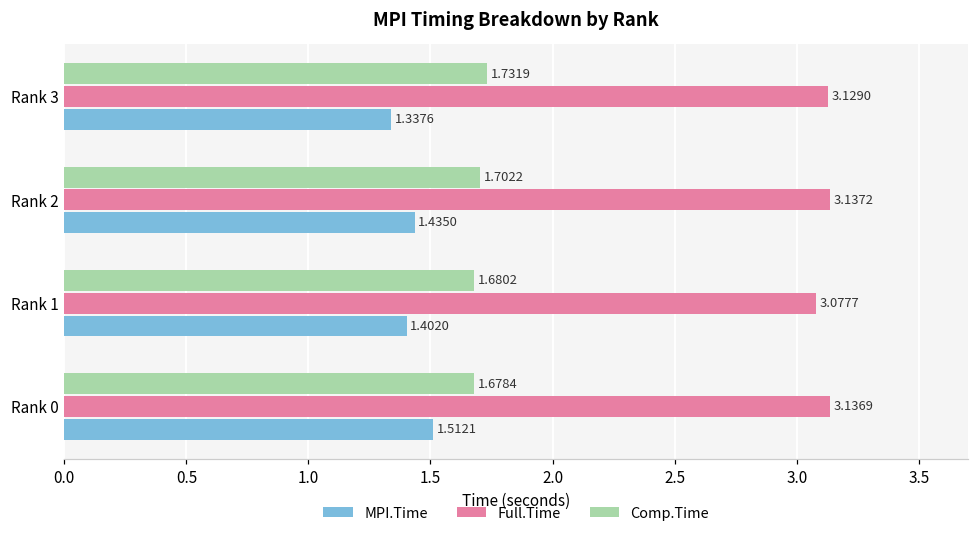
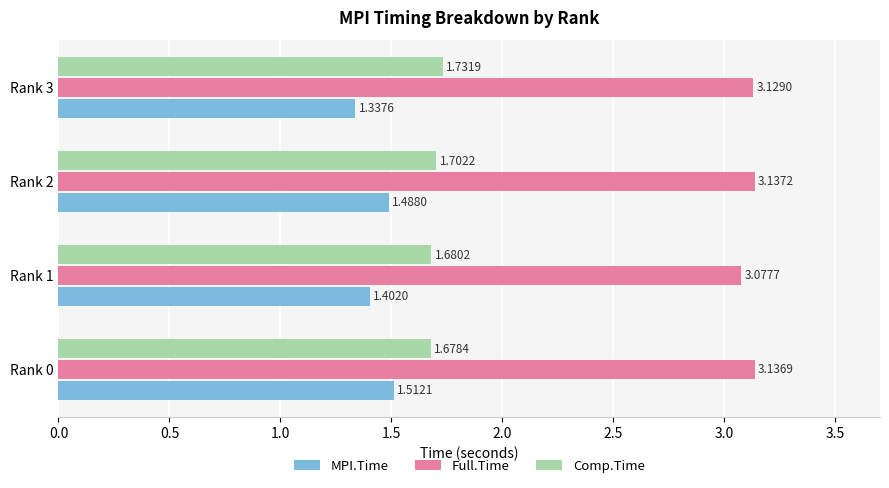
MPI.Time, Rank 2: 1.4350 -> 1.4880
